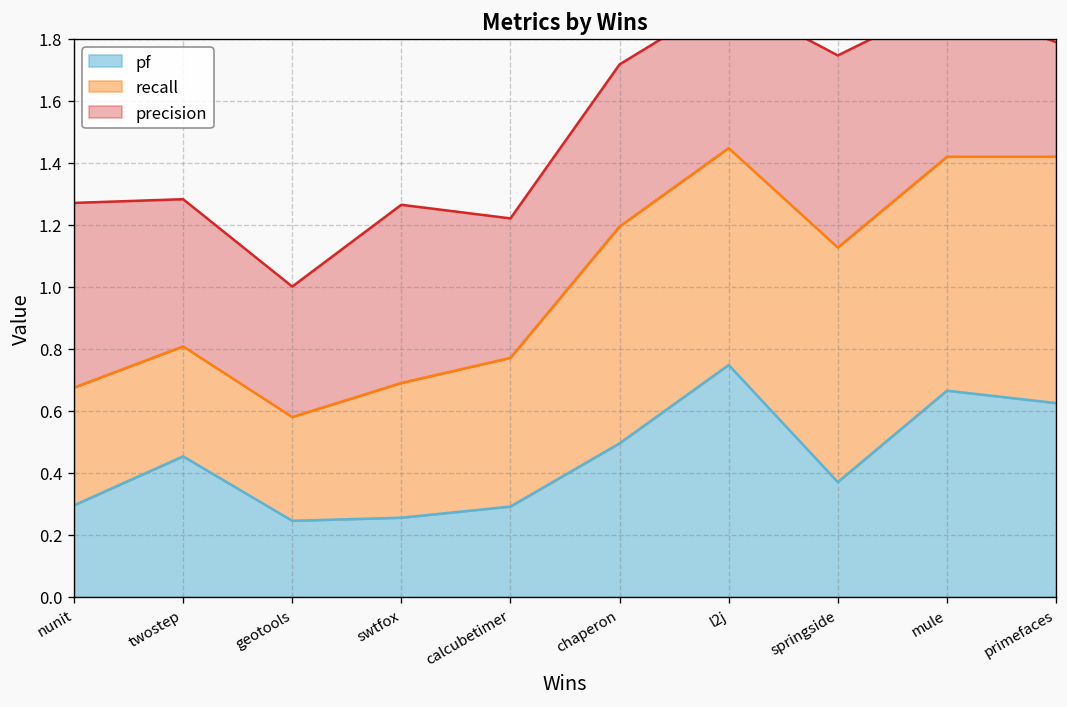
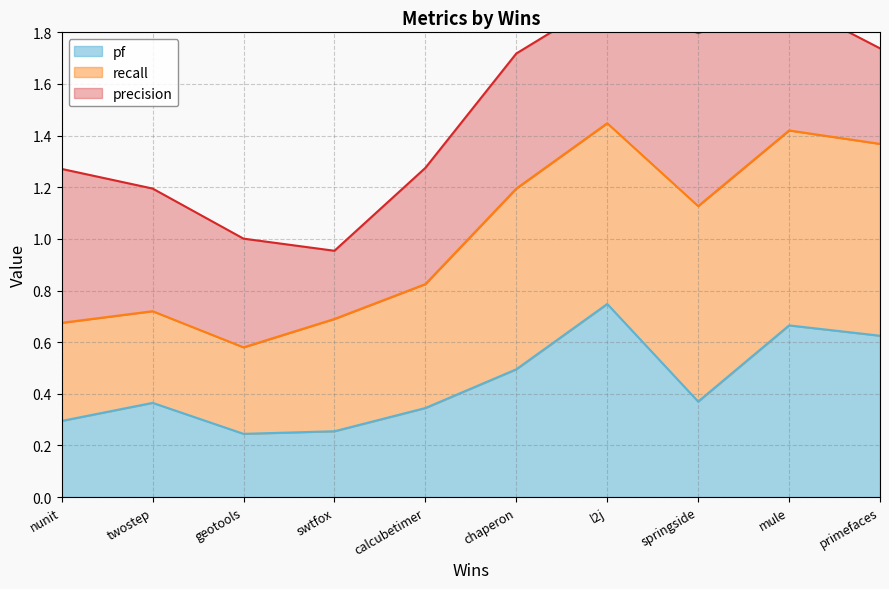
pf, twostep: 0.45 -> 0.37
precision, swtfox: 0.58 -> 0.26
pf, calcubetimer: 0.29 -> 0.35
precision, springside: 0.62 -> 0.67
recall, primefaces: 0.79 -> 0.74
